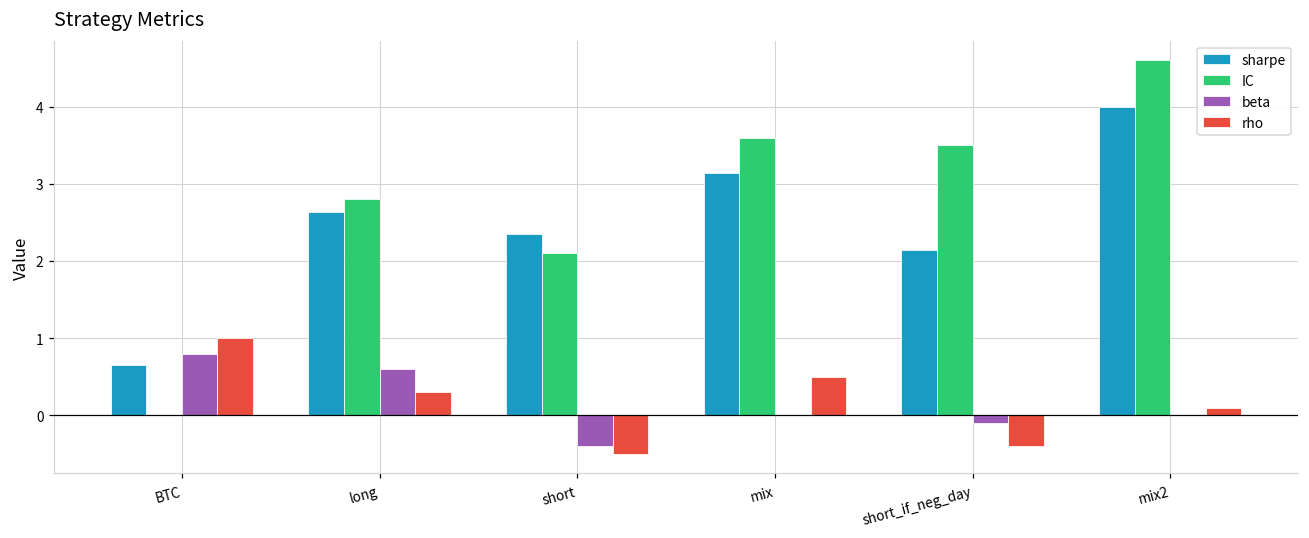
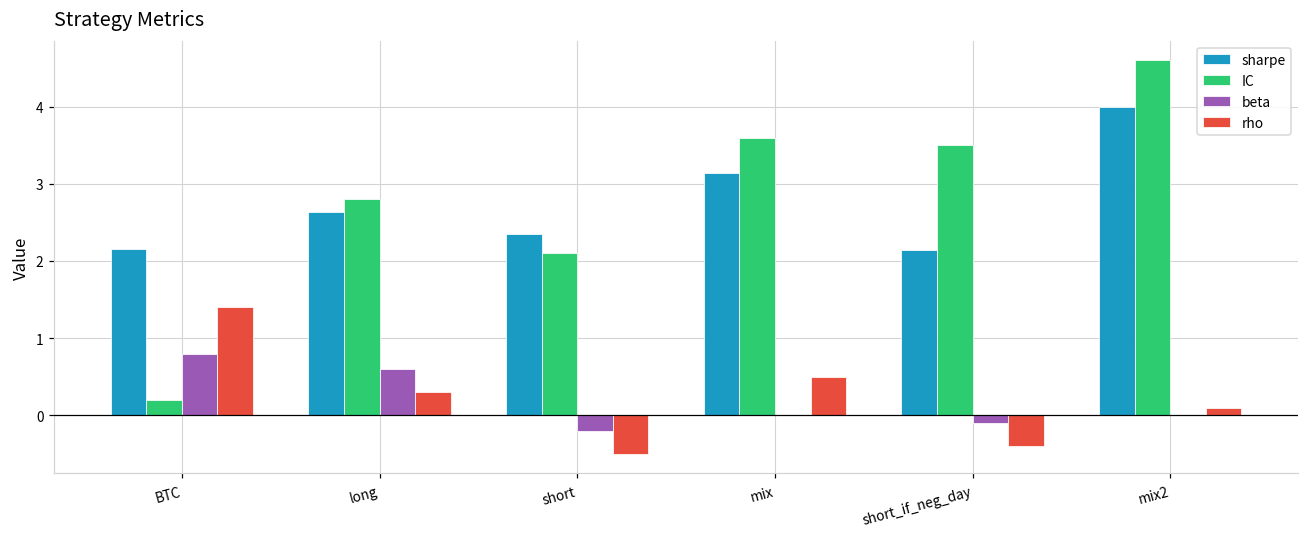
sharpe, BTC: 0.7 -> 2.2
IC, BTC: 0.0 -> 0.2
rho, BTC: 1.0 -> 1.4
beta, short: -0.4 -> -0.2
